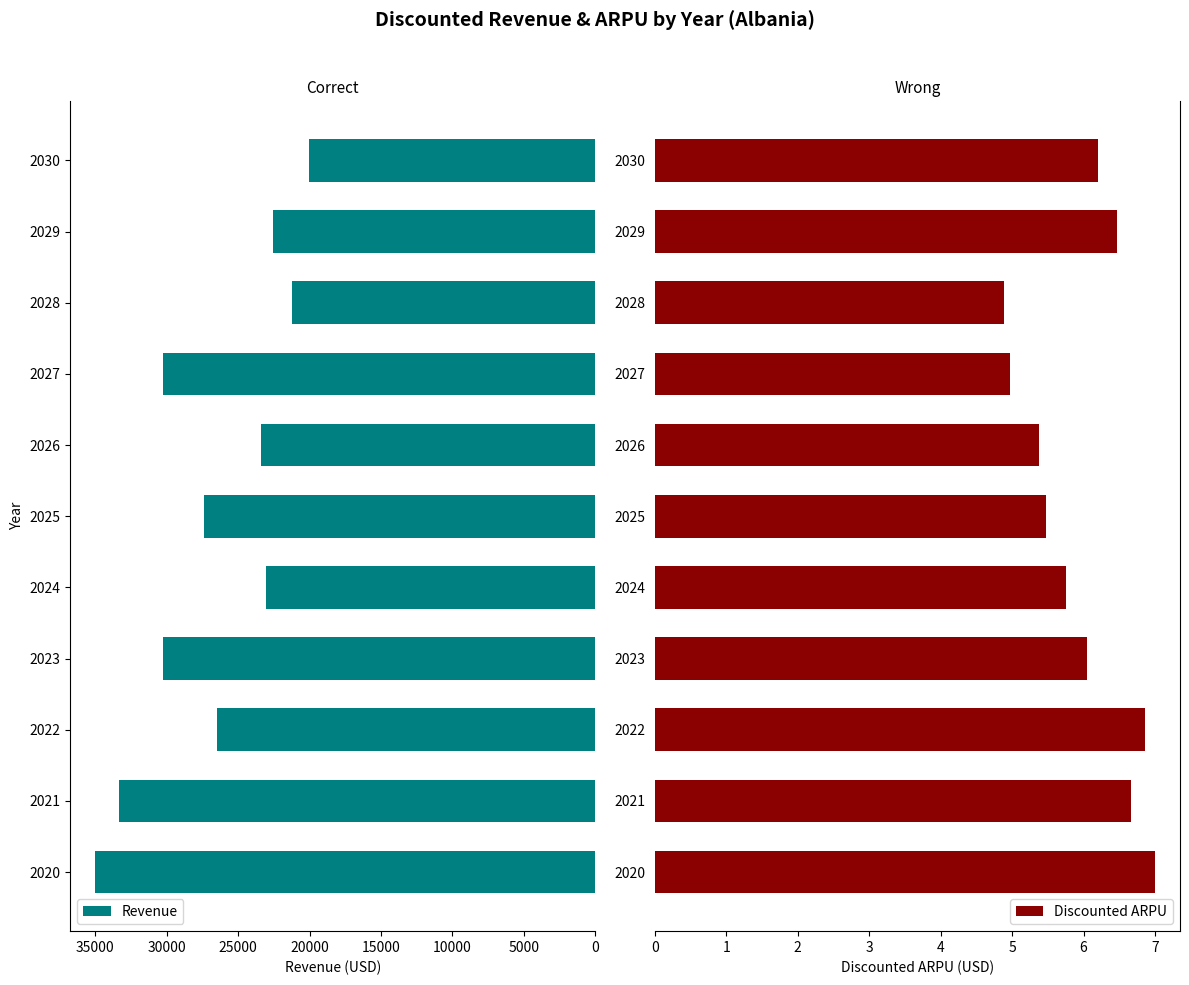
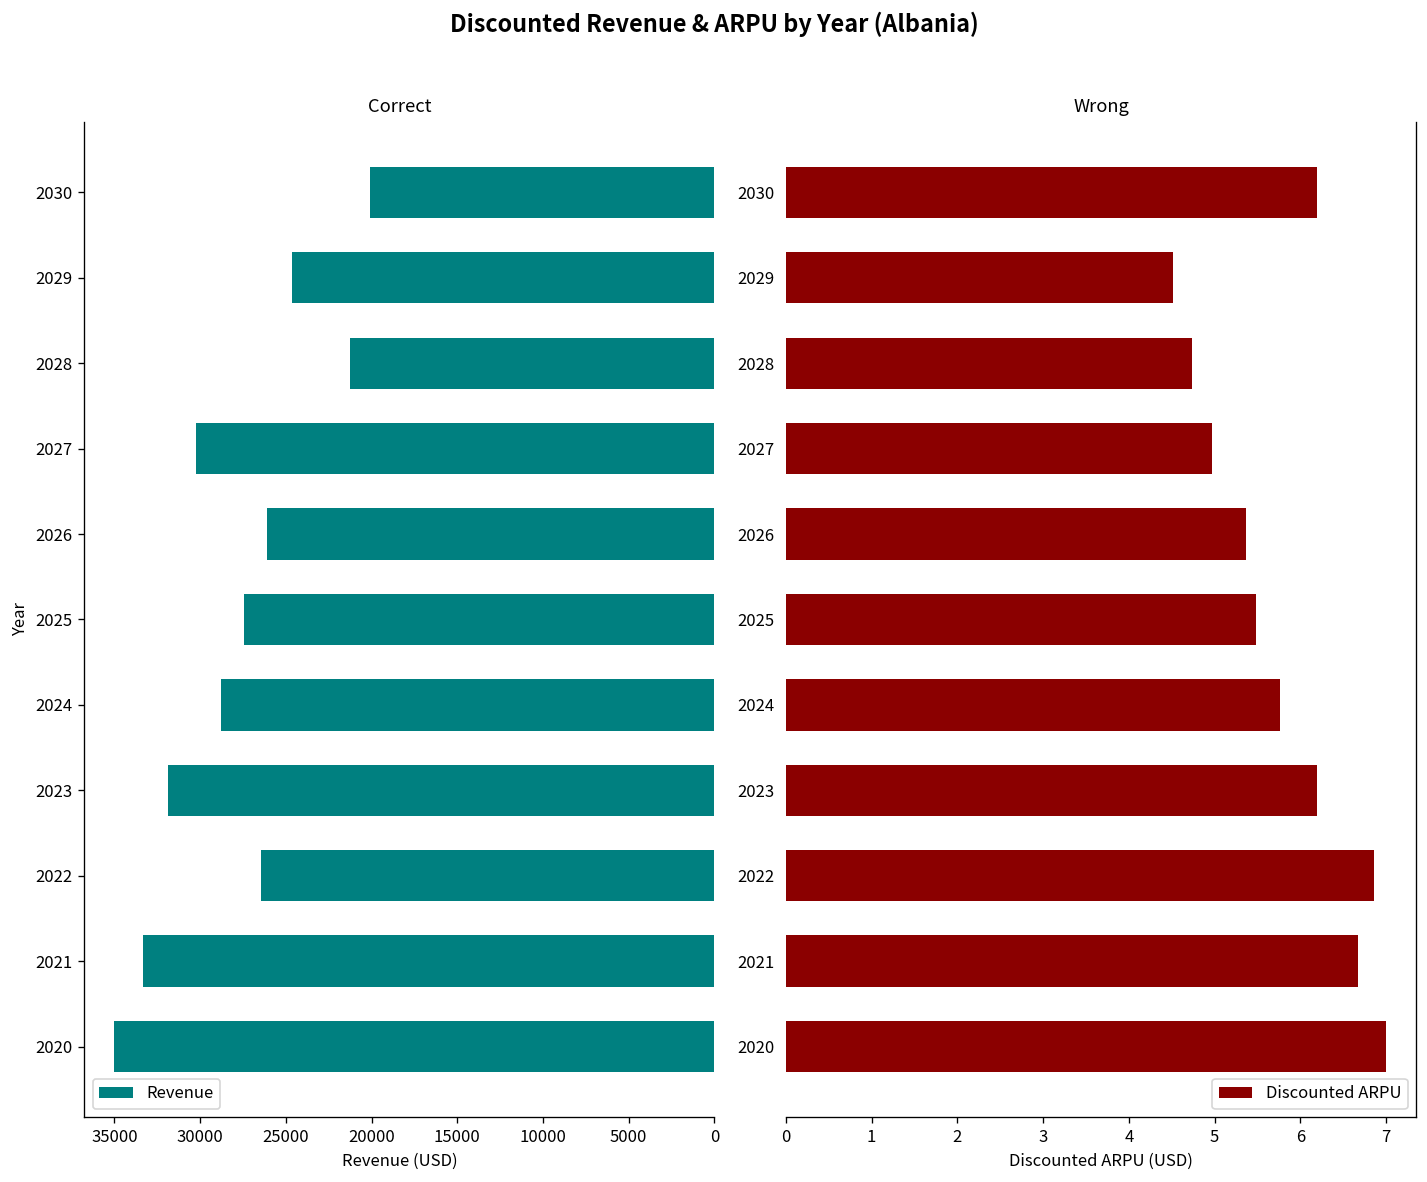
Correct, 2029: 22600 -> 24600
Correct, 2026: 23400 -> 26100
Correct, 2024: 23100 -> 28800
Correct, 2023: 30200 -> 31900
Wrong, 2029: 6.5 -> 4.5
Wrong, 2028: 4.9 -> 4.7
Wrong, 2023: 6.1 -> 6.2
